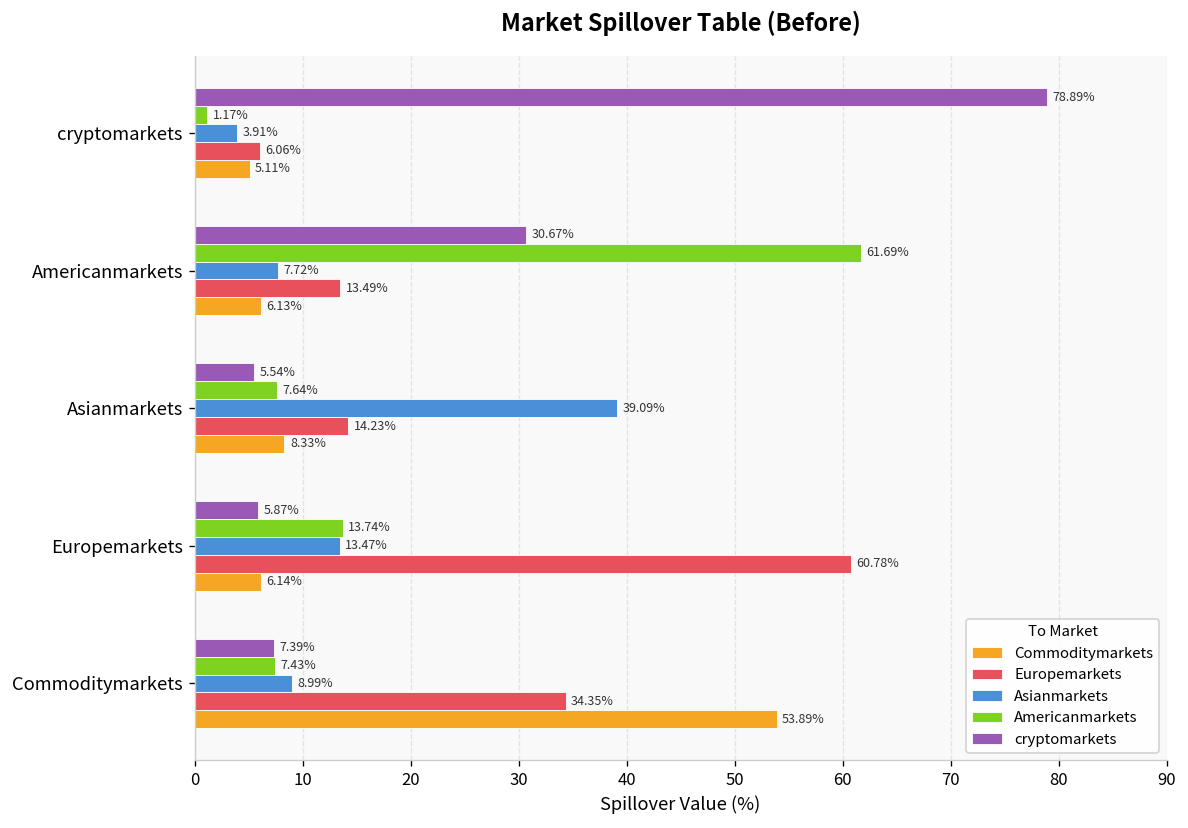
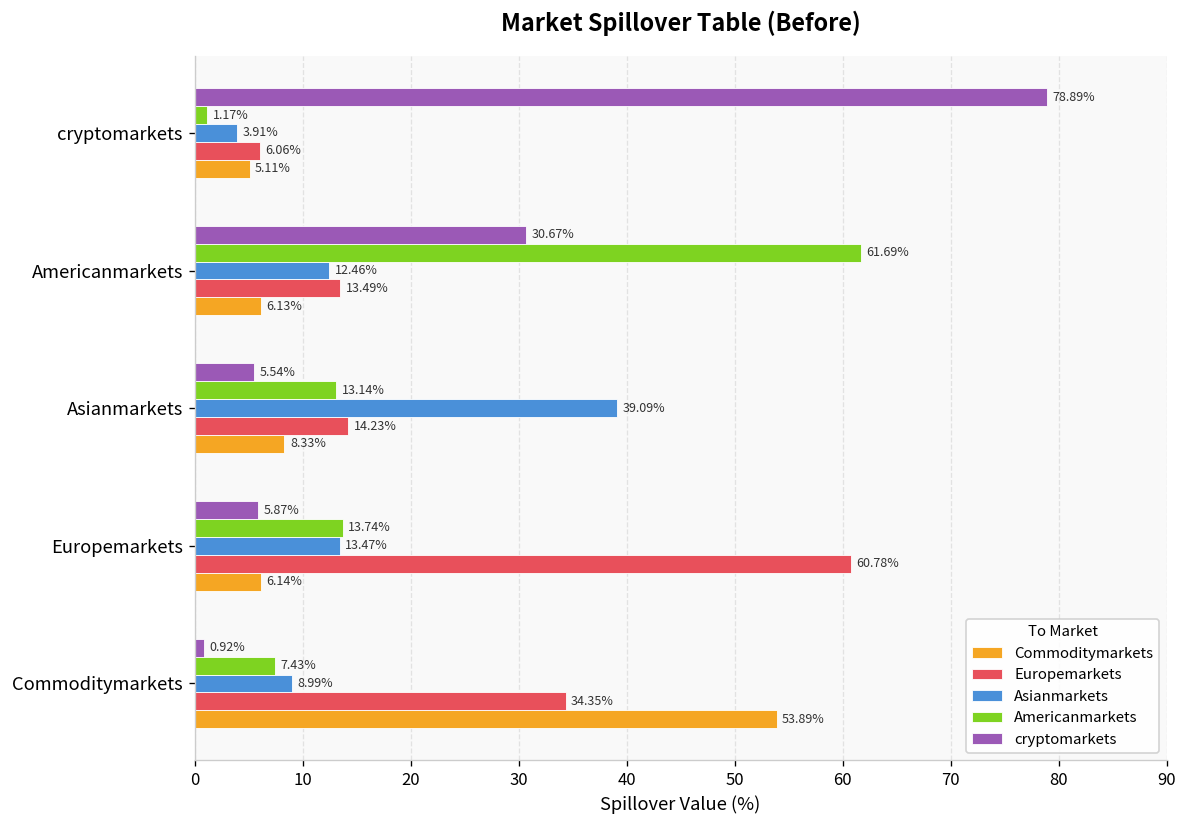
Asianmarkets, Americanmarkets: 7.72% -> 12.46%
Americanmarkets, Asianmarkets: 7.64% -> 13.14%
cryptomarkets, Commoditymarkets: 7.39% -> 0.92%
